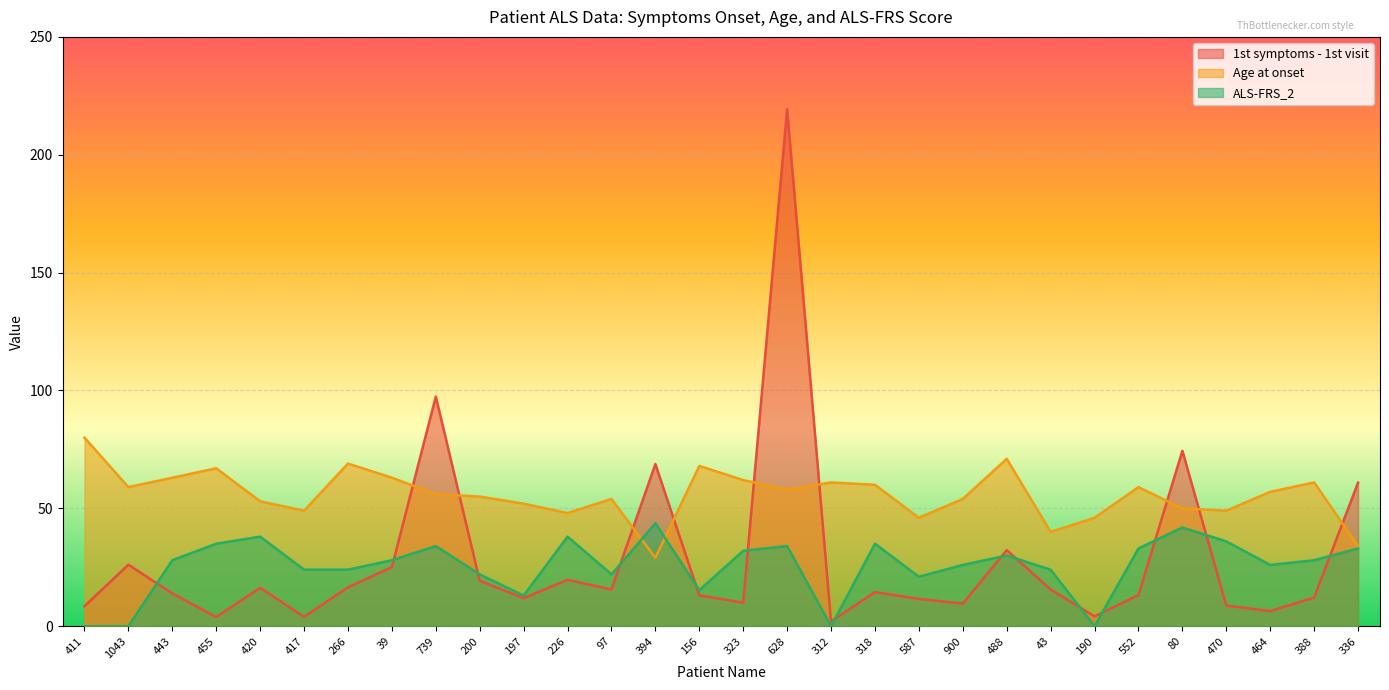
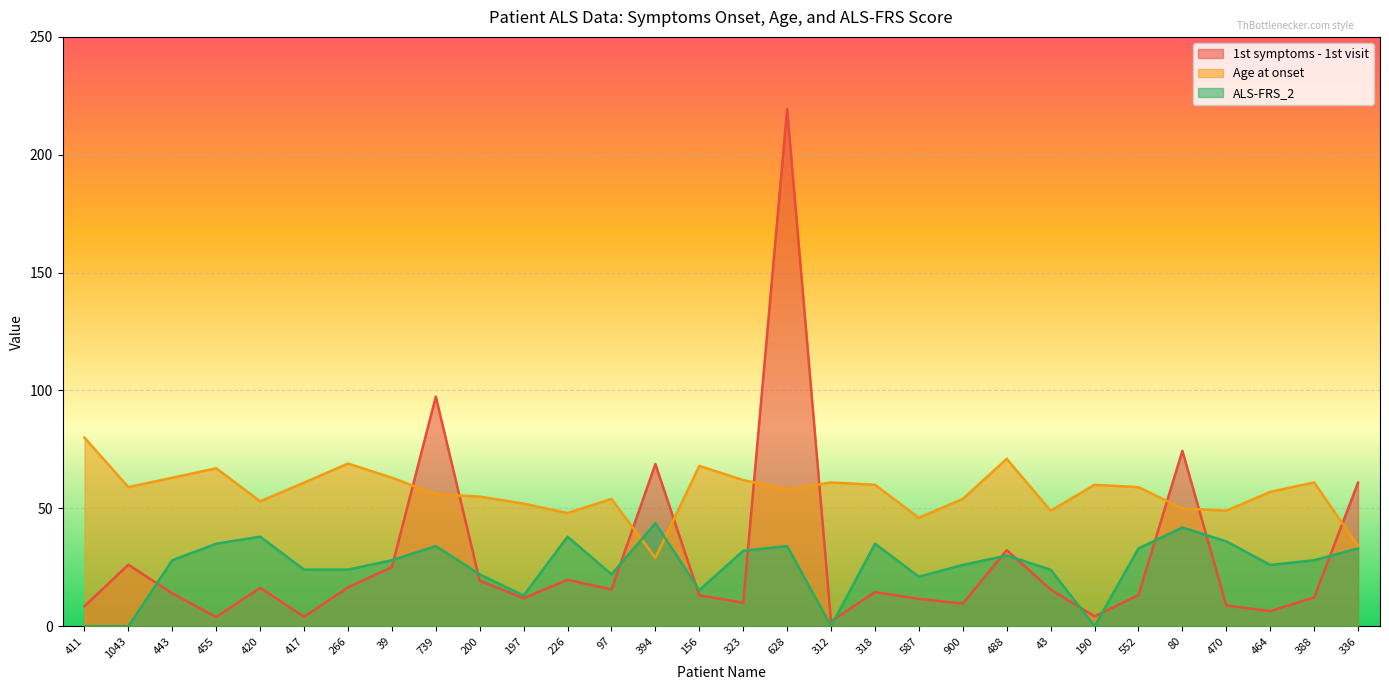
Age at onset, 417: 49 -> 61
Age at onset, 43: 40 -> 49
Age at onset, 190: 46 -> 60
